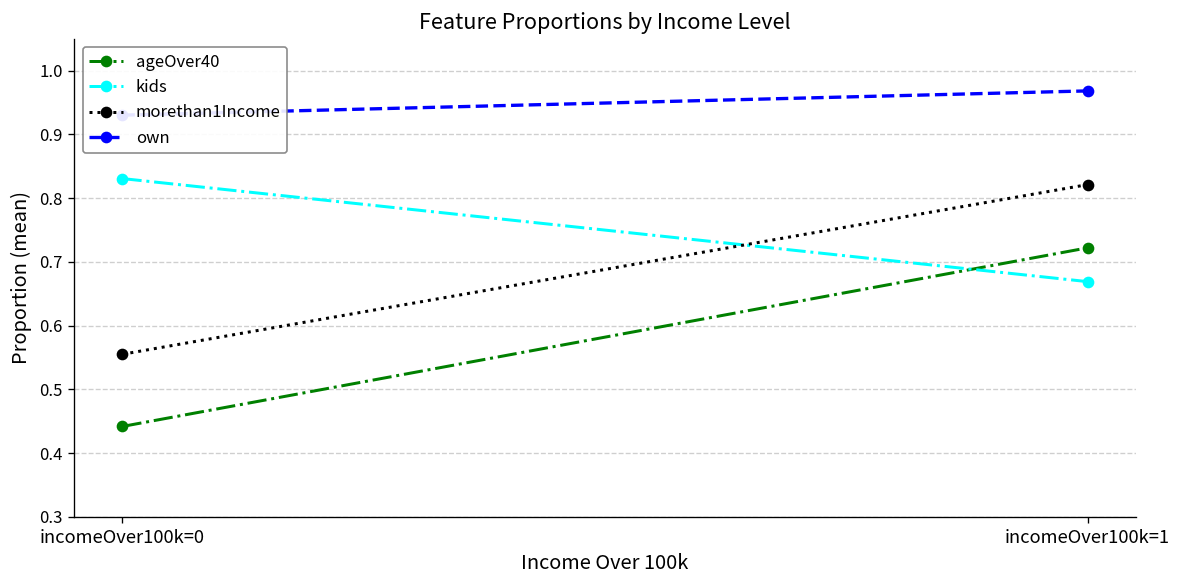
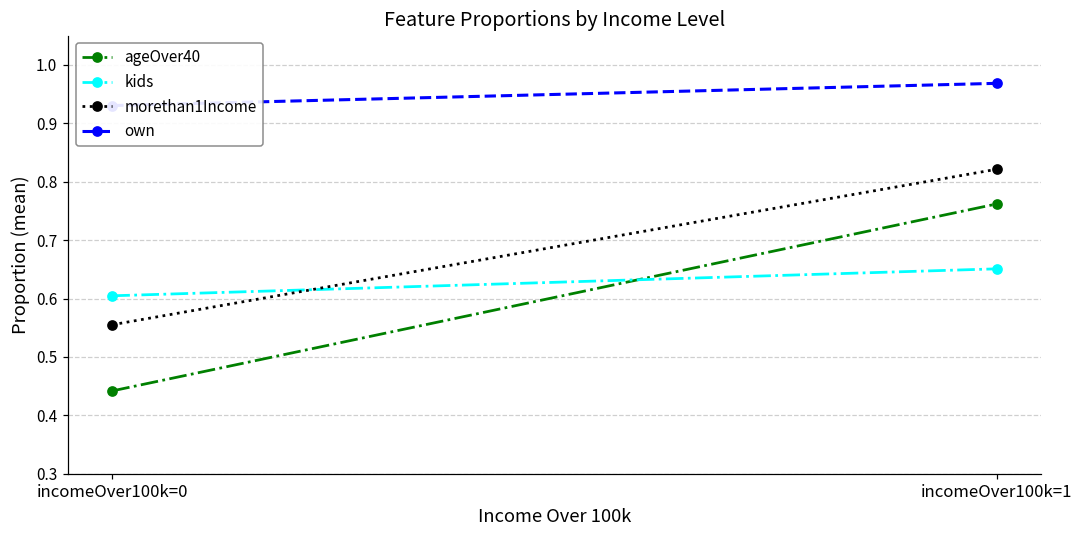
kids, incomeOver100k=0: 0.83 -> 0.60
ageOver40, incomeOver100k=1: 0.72 -> 0.76
kids, incomeOver100k=1: 0.67 -> 0.65
